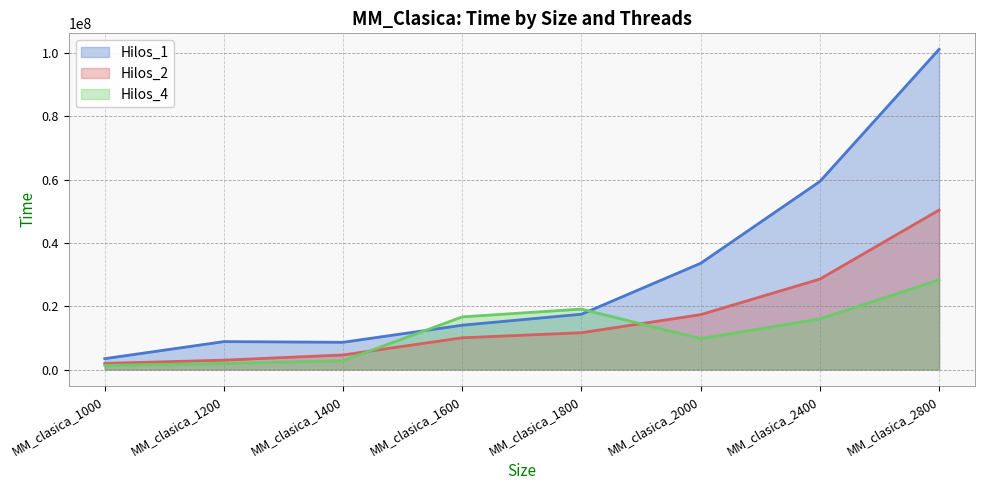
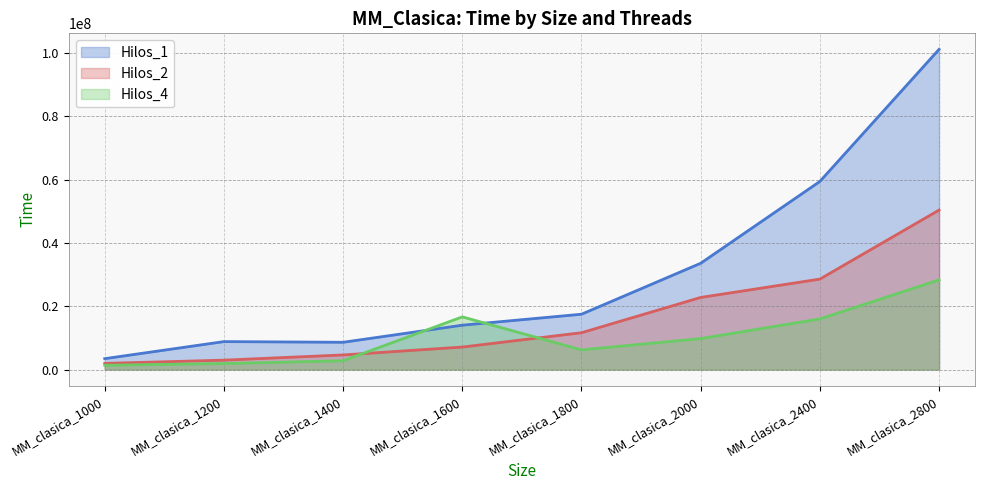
Hilos_2, MM_clasica_1600: 10000000 -> 7000000
Hilos_4, MM_clasica_1800: 19000000 -> 6000000
Hilos_2, MM_clasica_2000: 17000000 -> 23000000
